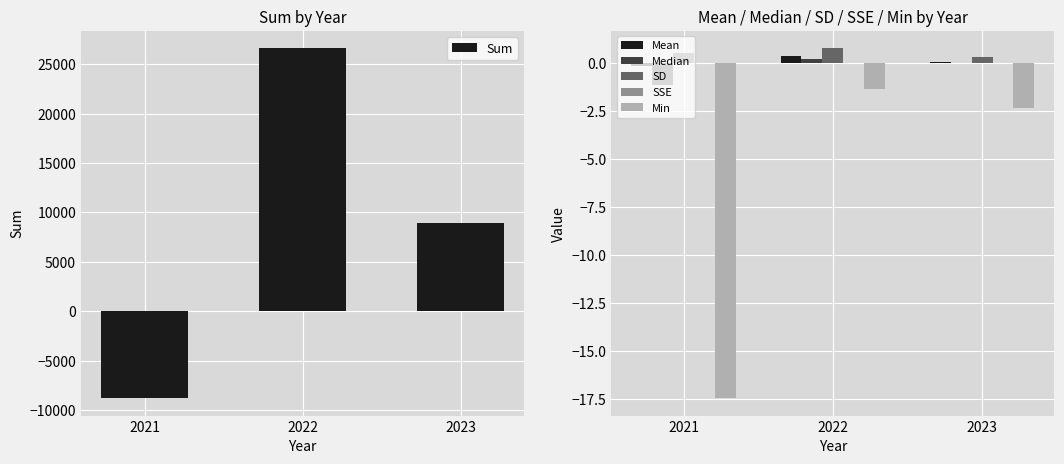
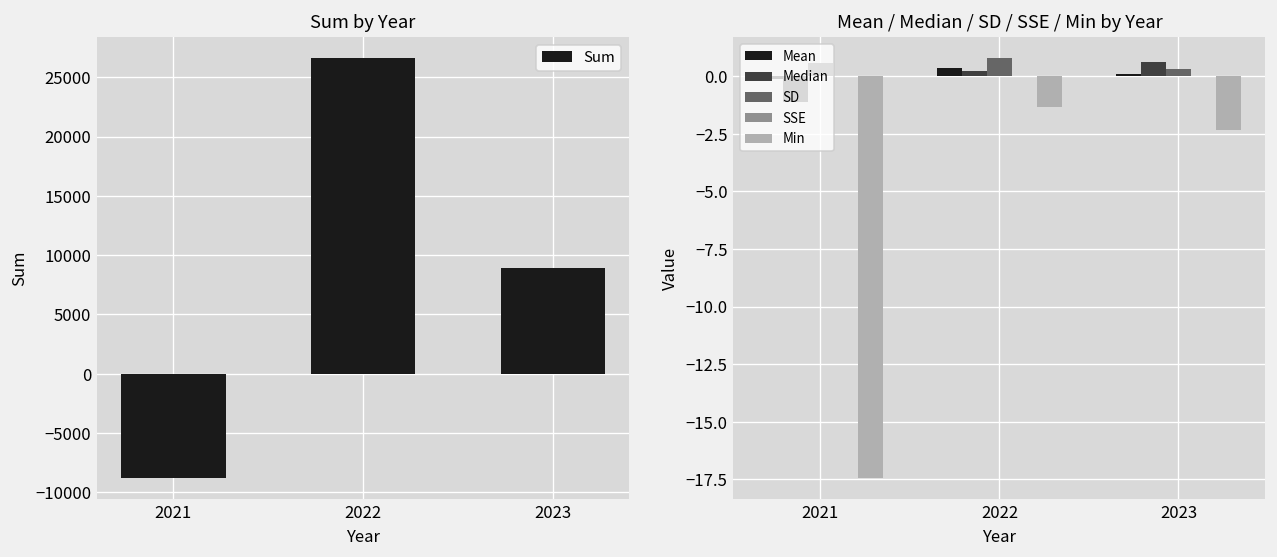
Mean / Median / SD / SSE / Min by Year, Median, 2023: 0.0 -> 0.6
